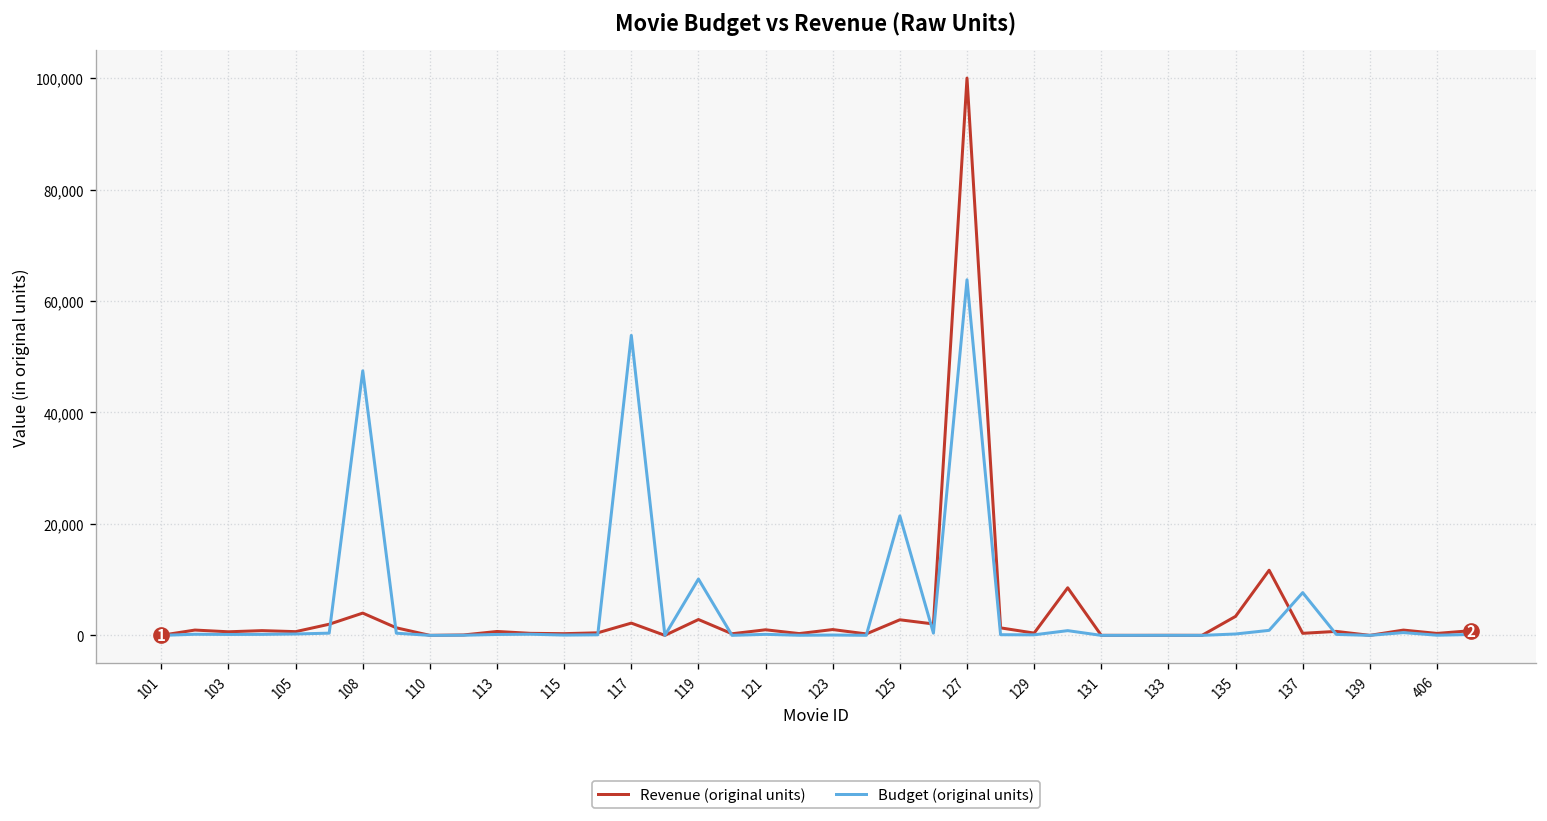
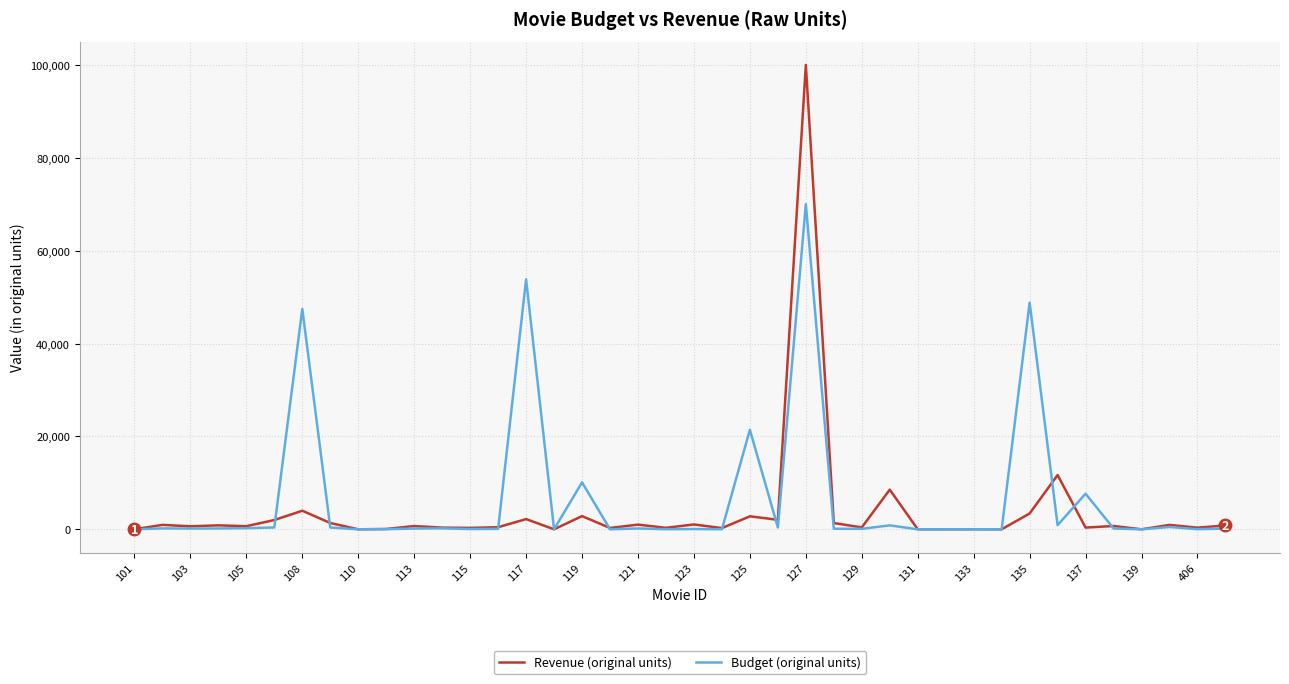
Budget (original units), 127: 64,000 -> 70,000
Budget (original units), 135: 0 -> 49,000
